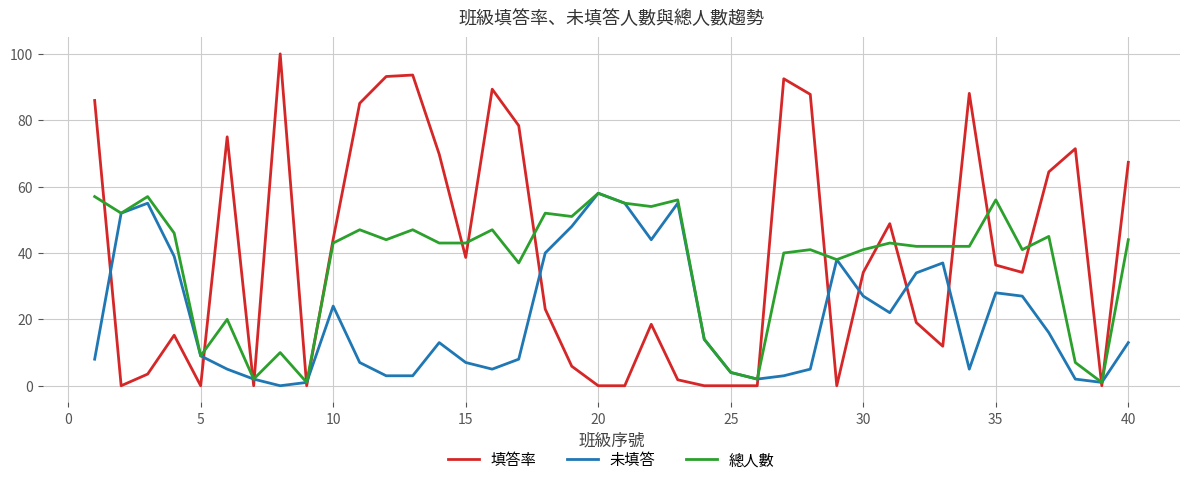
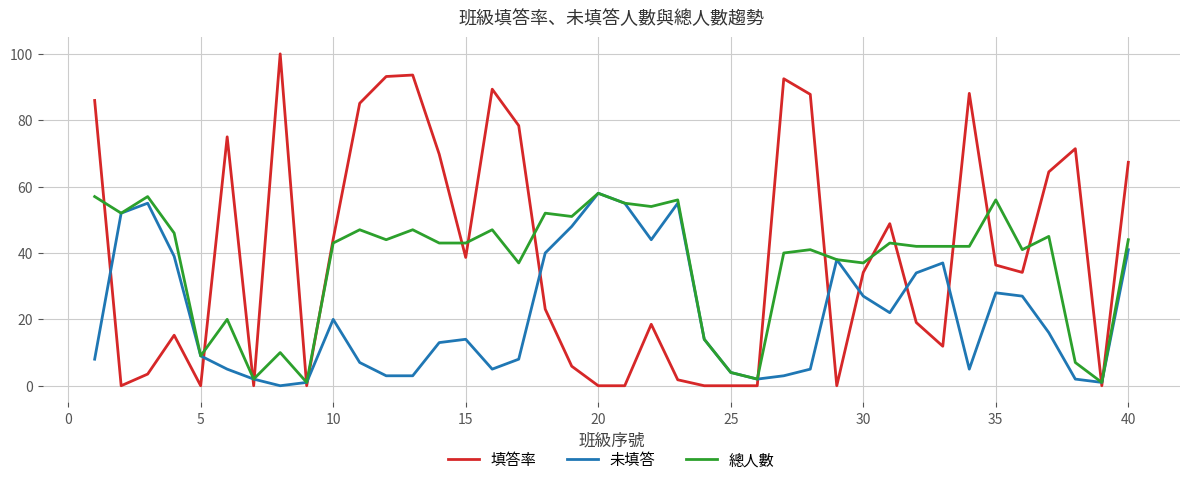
未填答, 10: 24 -> 20
未填答, 15: 7 -> 14
總人數, 30: 41 -> 37
未填答, 40: 13 -> 41
